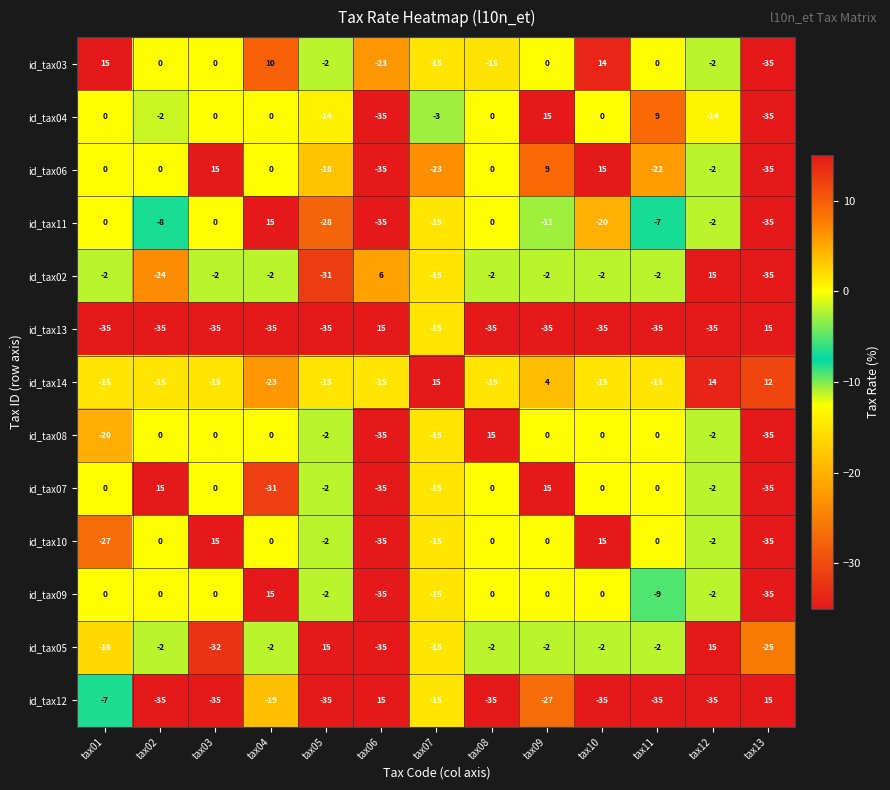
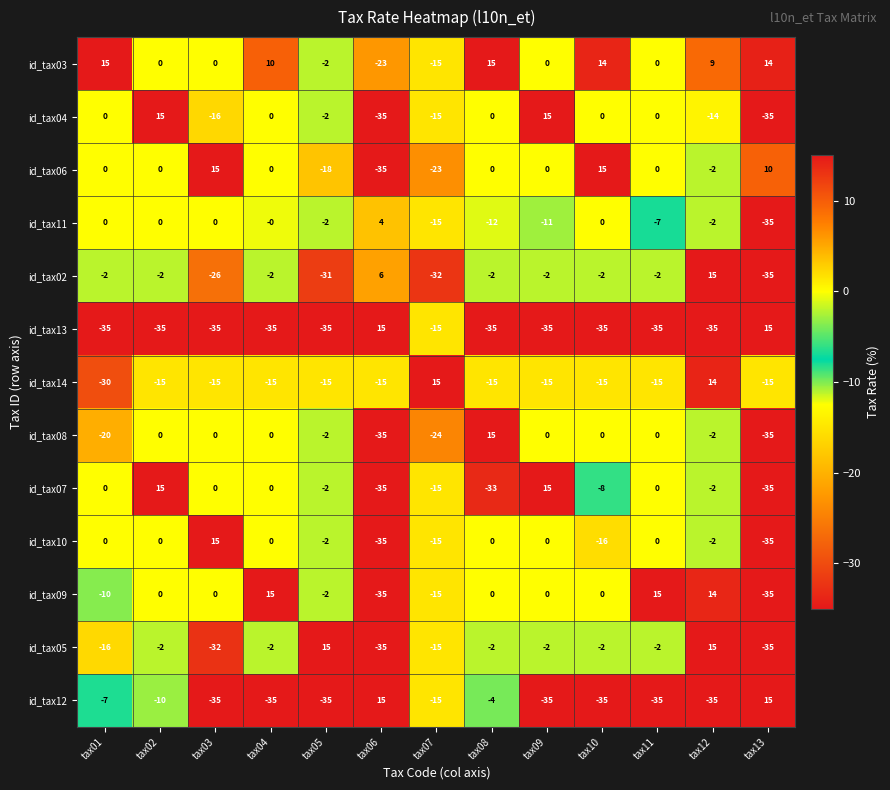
id_tax03, tax08: -15 -> 15
id_tax03, tax12: -2 -> 9
id_tax03, tax13: -35 -> 14
id_tax04, tax02: -2 -> 15
id_tax04, tax03: 0 -> -16
id_tax04, tax05: -14 -> -2
id_tax04, tax07: -3 -> -15
id_tax04, tax11: 9 -> 0
id_tax06, tax09: 9 -> 0
id_tax06, tax11: -22 -> 0
id_tax06, tax13: -35 -> 10
id_tax11, tax02: -8 -> 0
id_tax11, tax04: 15 -> -0
id_tax11, tax05: -28 -> -2
id_tax11, tax06: -35 -> 4
id_tax11, tax08: 0 -> -12
id_tax11, tax10: -20 -> 0
id_tax02, tax02: -24 -> -2
id_tax02, tax03: -2 -> -26
id_tax02, tax07: -15 -> -32
id_tax14, tax01: -15 -> -30
id_tax14, tax04: -23 -> -15
id_tax14, tax09: 4 -> -15
id_tax14, tax13: 12 -> -15
id_tax08, tax07: -15 -> -24
id_tax07, tax04: -31 -> 0
id_tax07, tax08: 0 -> -33
id_tax07, tax10: 0 -> -8
id_tax10, tax01: -27 -> 0
id_tax10, tax10: 15 -> -16
id_tax09, tax01: 0 -> -10
id_tax09, tax11: -9 -> 15
id_tax09, tax12: -2 -> 14
id_tax05, tax13: -25 -> -35
id_tax12, tax02: -35 -> -10
id_tax12, tax04: -19 -> -35
id_tax12, tax08: -35 -> -4
id_tax12, tax09: -27 -> -35
